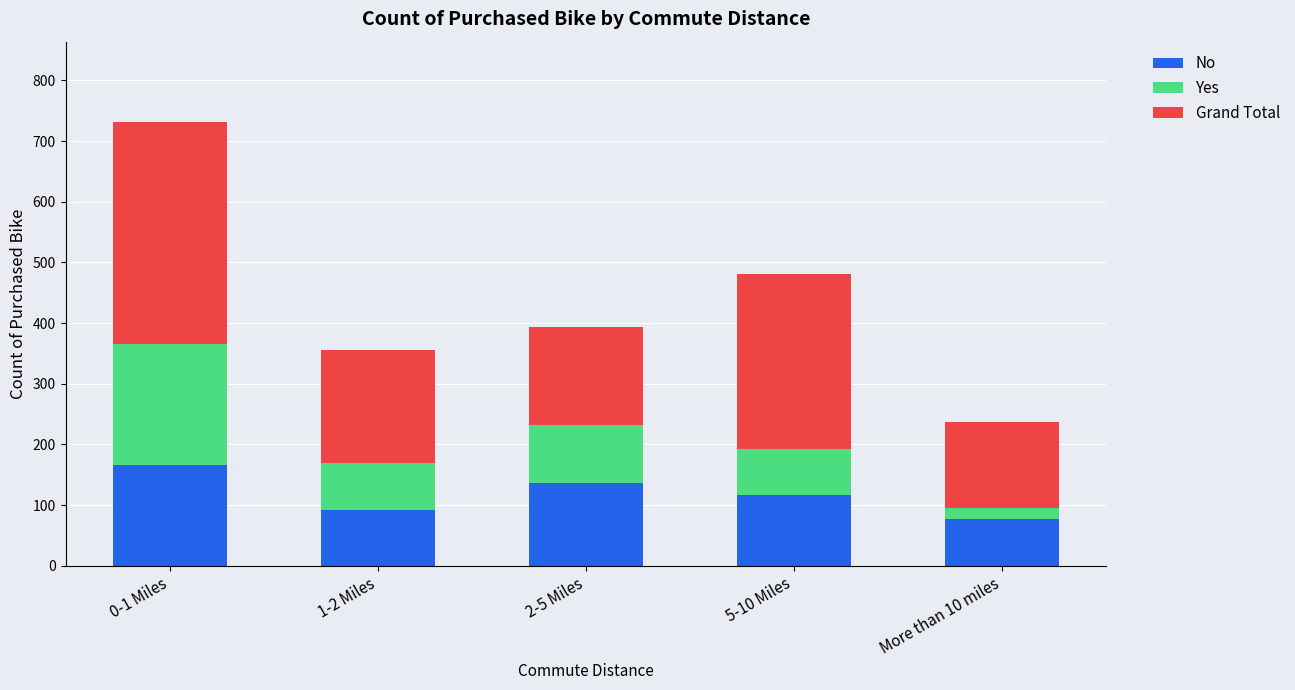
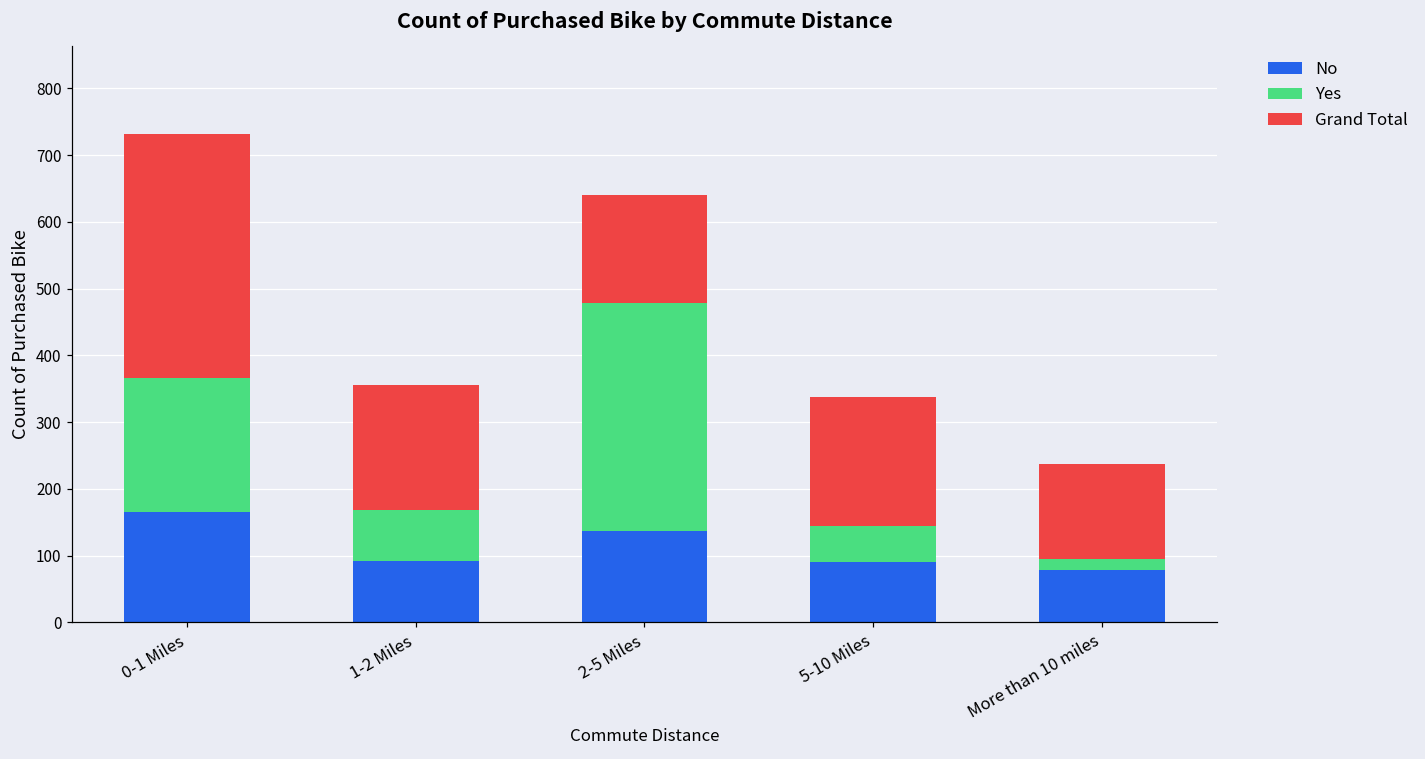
Yes, 2-5 Miles: 100 -> 340
No, 5-10 Miles: 120 -> 90
Yes, 5-10 Miles: 80 -> 50
Grand Total, 5-10 Miles: 290 -> 190
